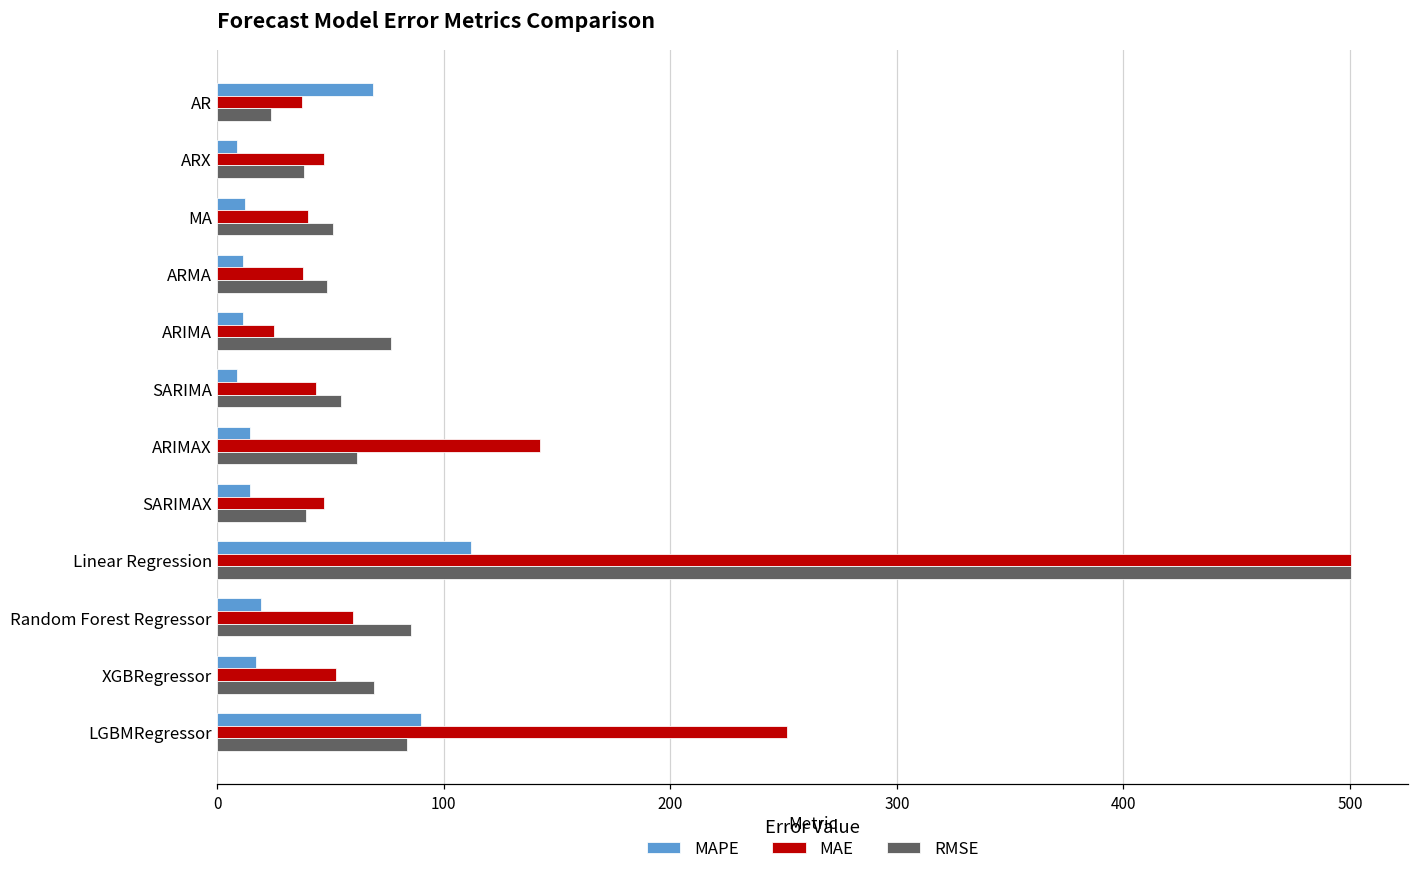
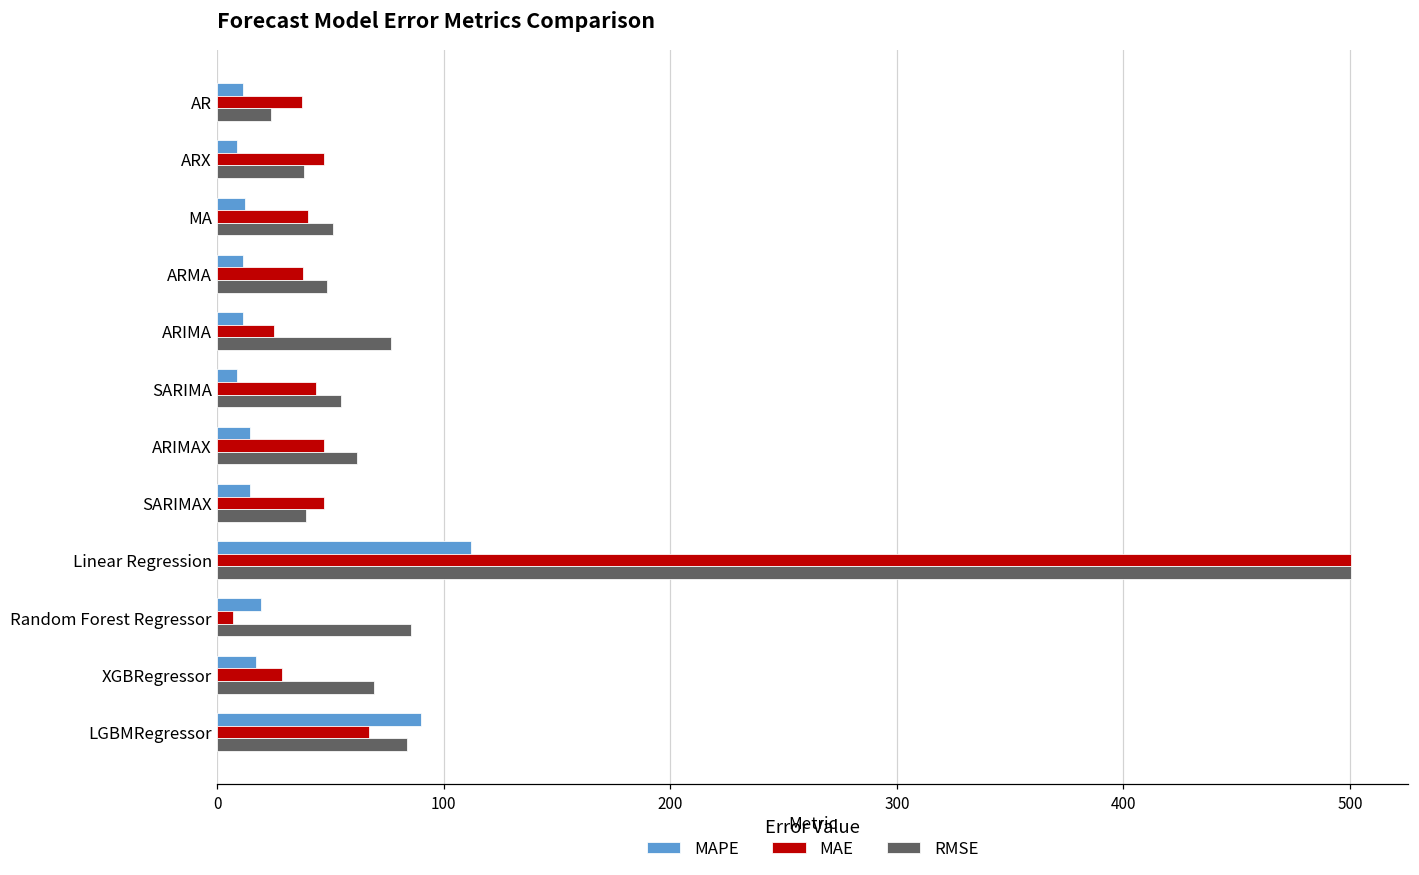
MAPE, AR: 69 -> 12
MAE, ARIMAX: 143 -> 47
MAE, Random Forest Regressor: 60 -> 7
MAE, XGBRegressor: 52 -> 29
MAE, LGBMRegressor: 251 -> 67
